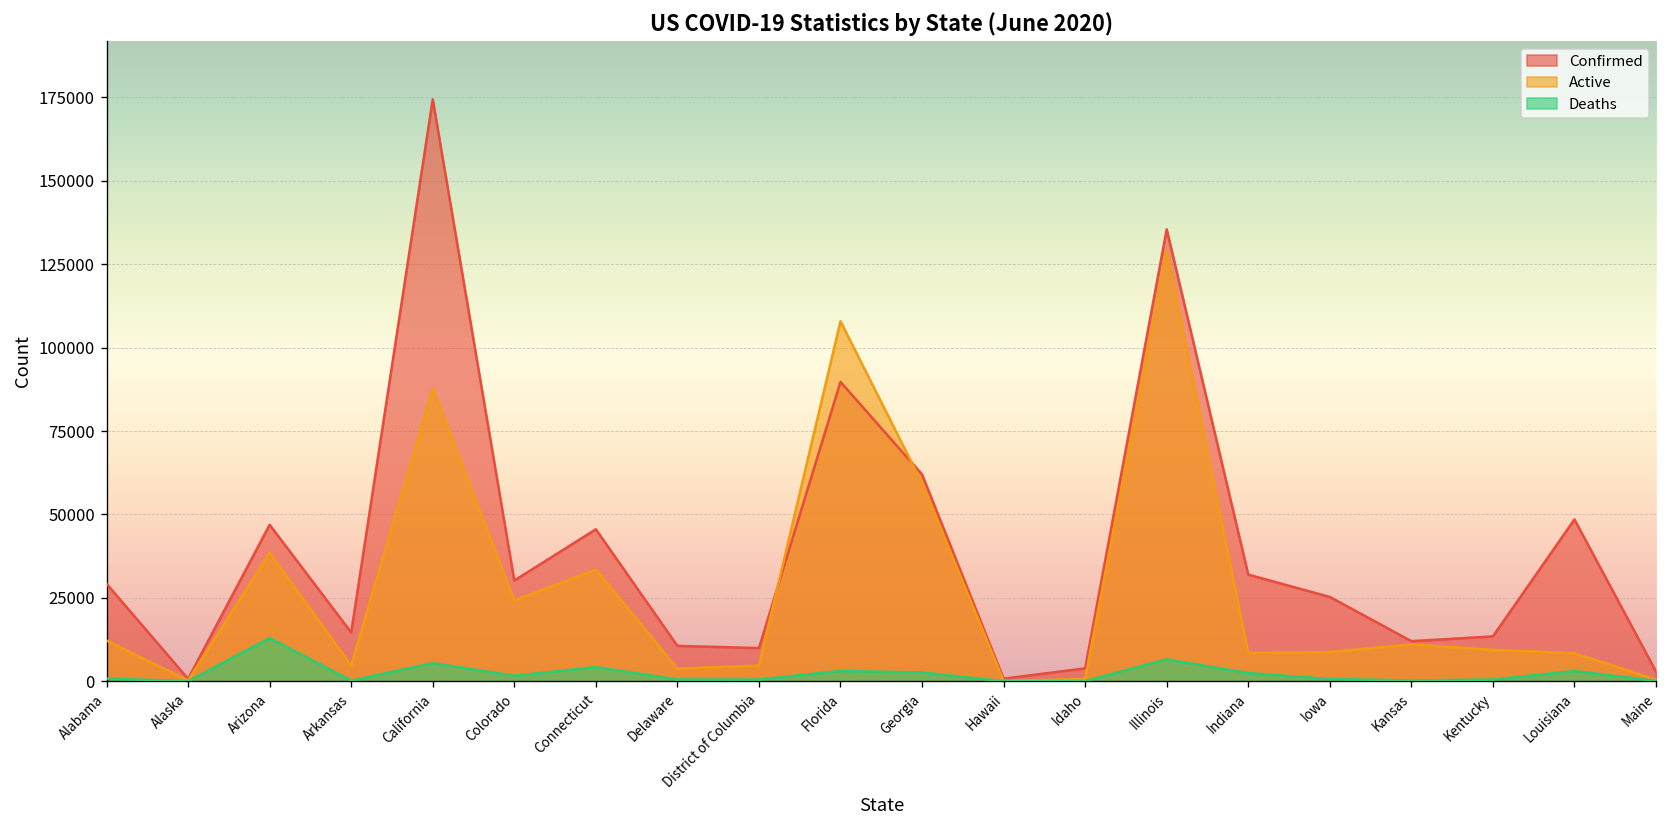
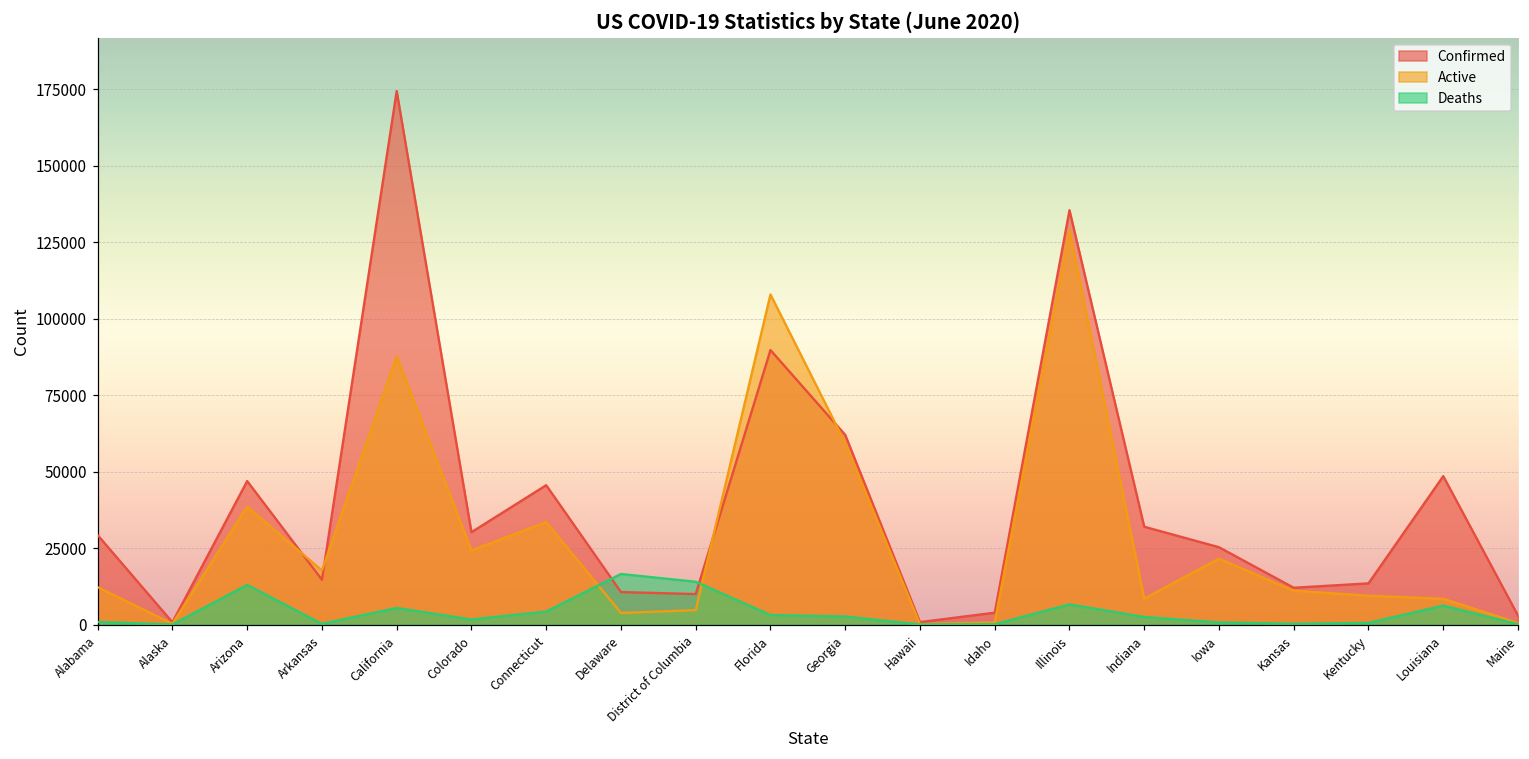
Active, Arkansas: 5000 -> 18000
Deaths, Delaware: 1000 -> 17000
Deaths, District of Columbia: 1000 -> 14000
Active, Iowa: 9000 -> 22000
Deaths, Louisiana: 3000 -> 6000
